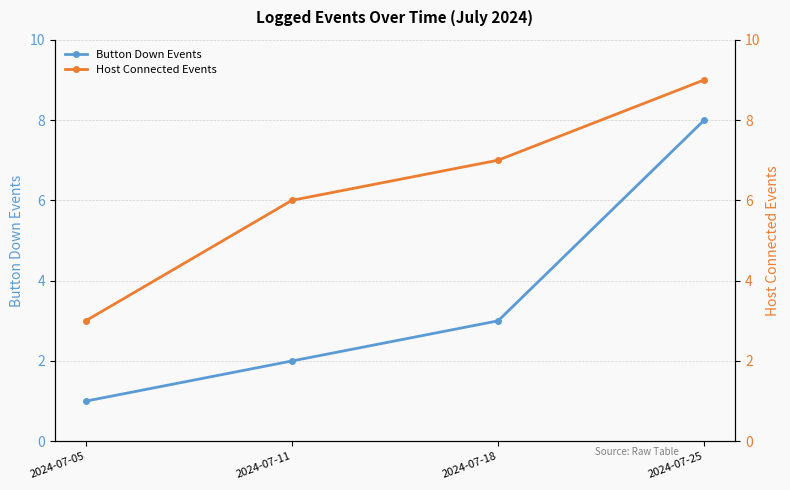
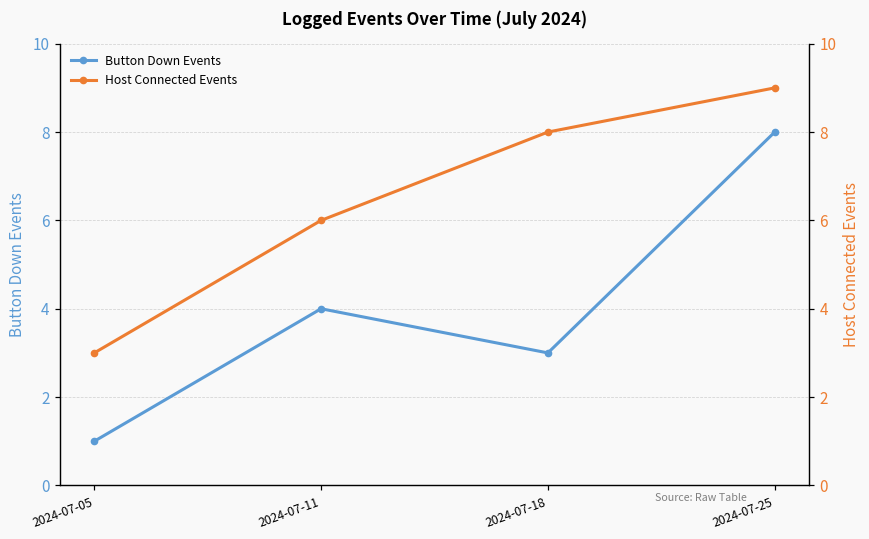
Button Down Events, 2024-07-11: 2 -> 4
Host Connected Events, 2024-07-18: 7 -> 8
